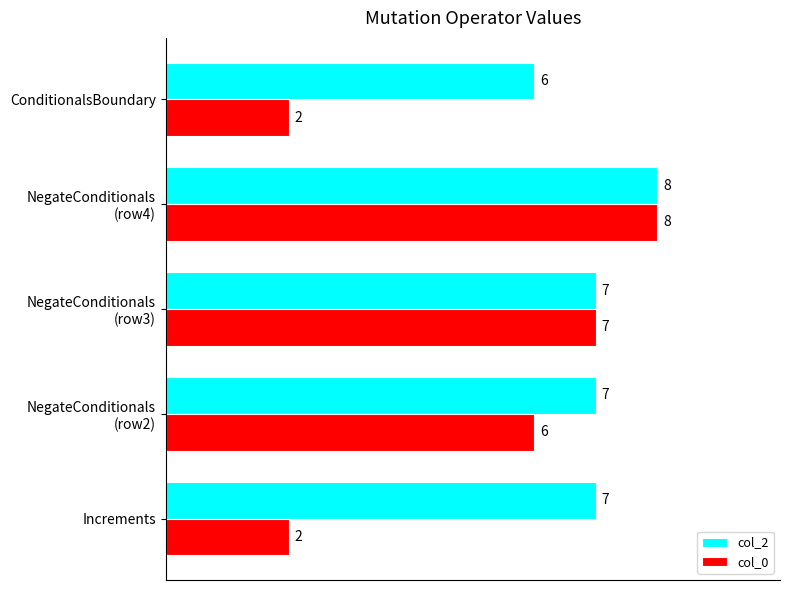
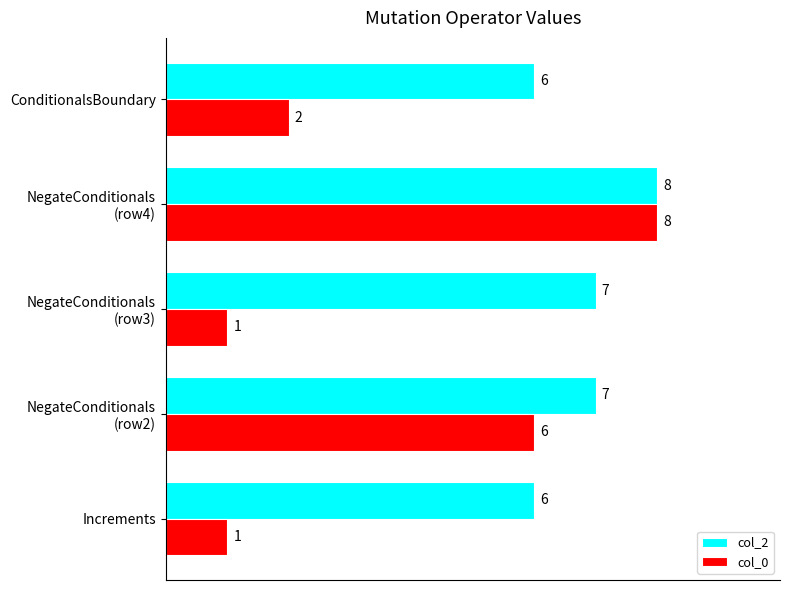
col_0, NegateConditionals (row3): 7 -> 1
col_2, Increments: 7 -> 6
col_0, Increments: 2 -> 1
